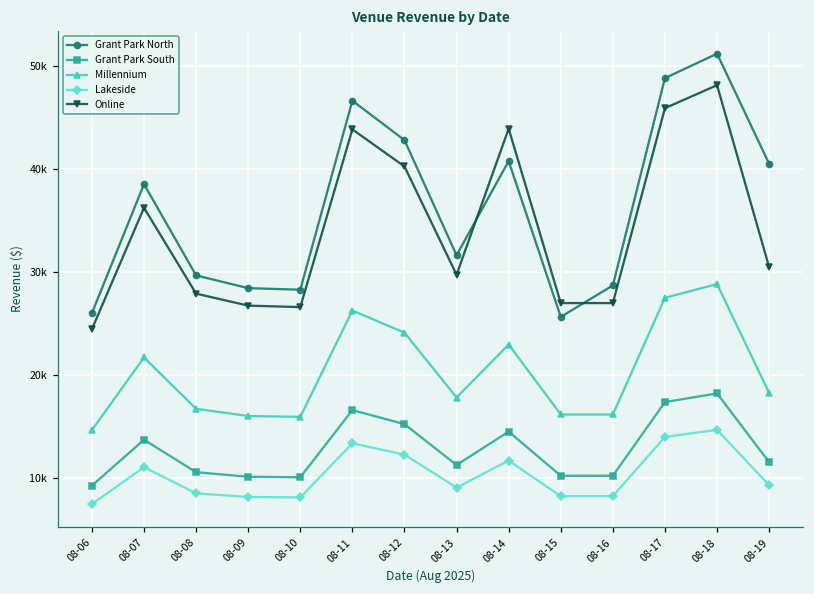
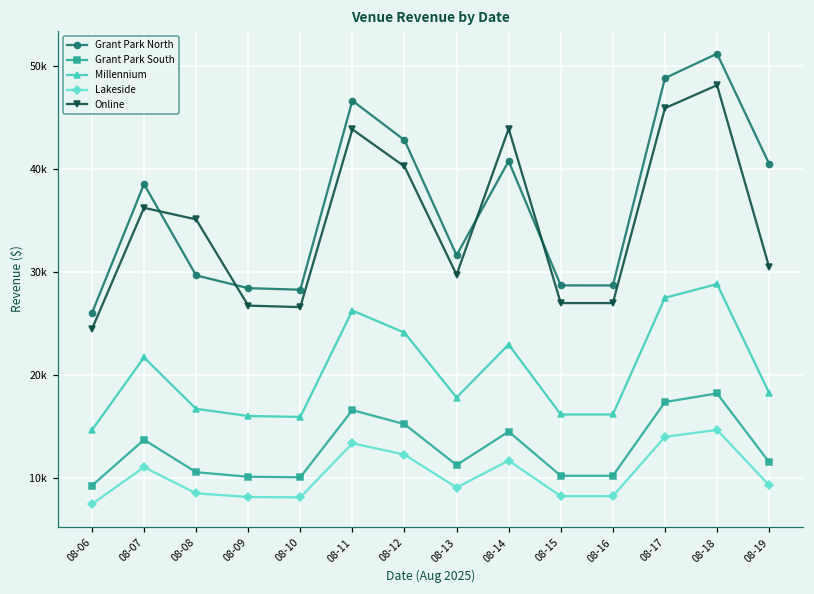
Online, 08-08: 28000 -> 35000
Grant Park North, 08-15: 26000 -> 29000
